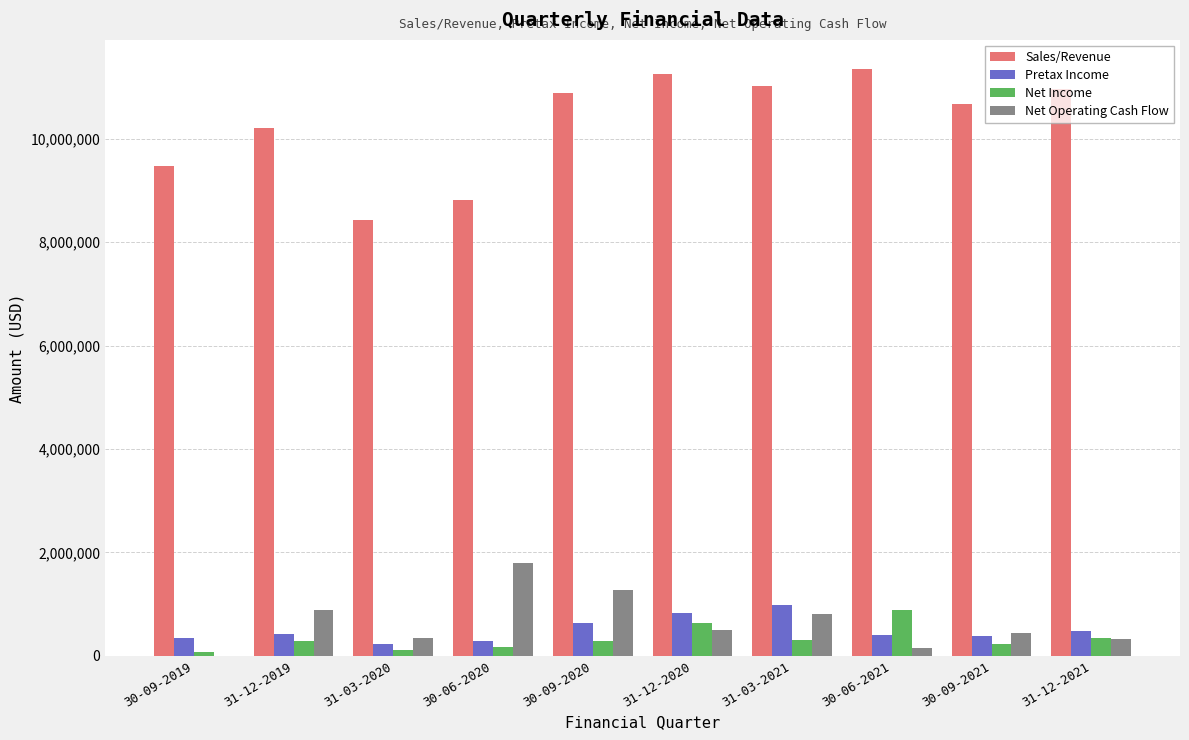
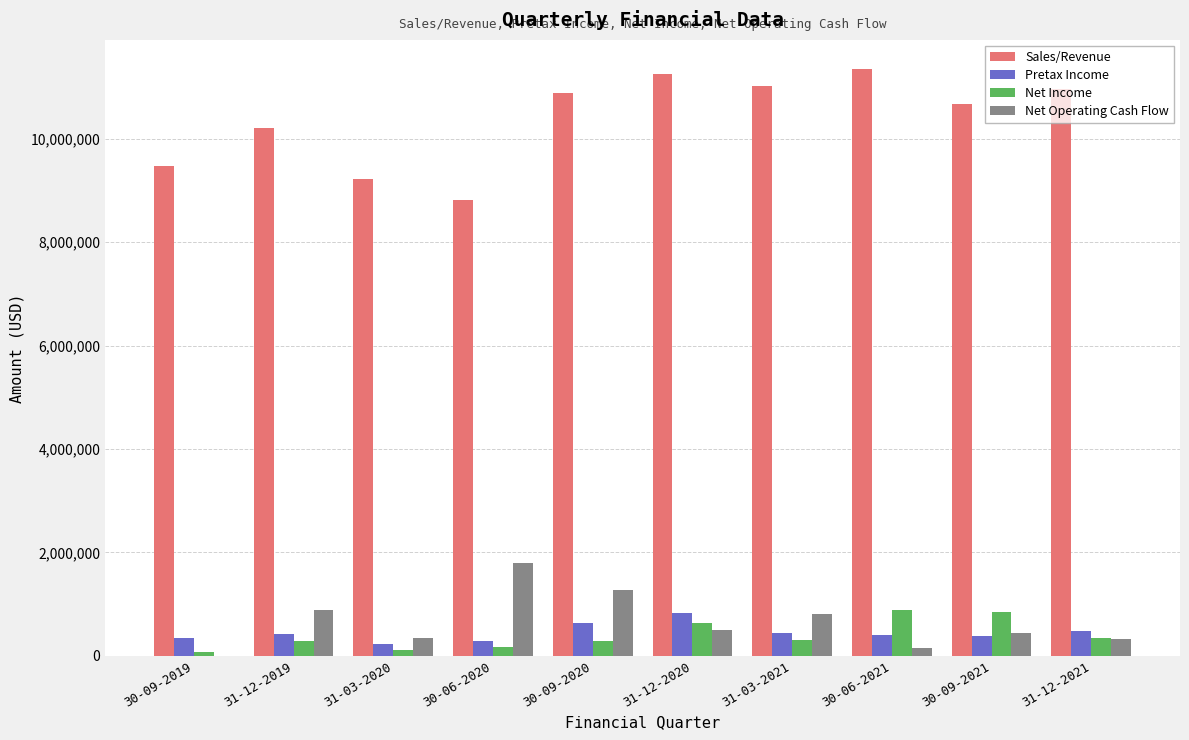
Sales/Revenue, 31-03-2020: 8,400,000 -> 9,200,000
Pretax Income, 31-03-2021: 1,000,000 -> 400,000
Net Income, 30-09-2021: 200,000 -> 800,000
